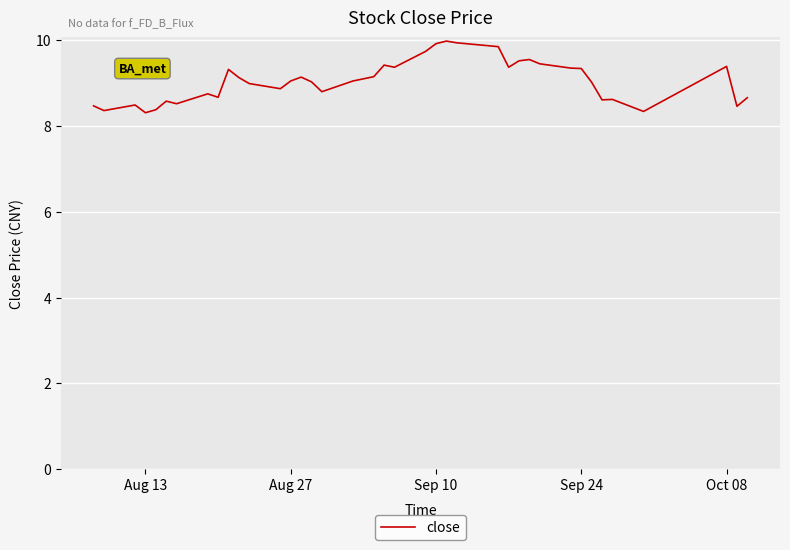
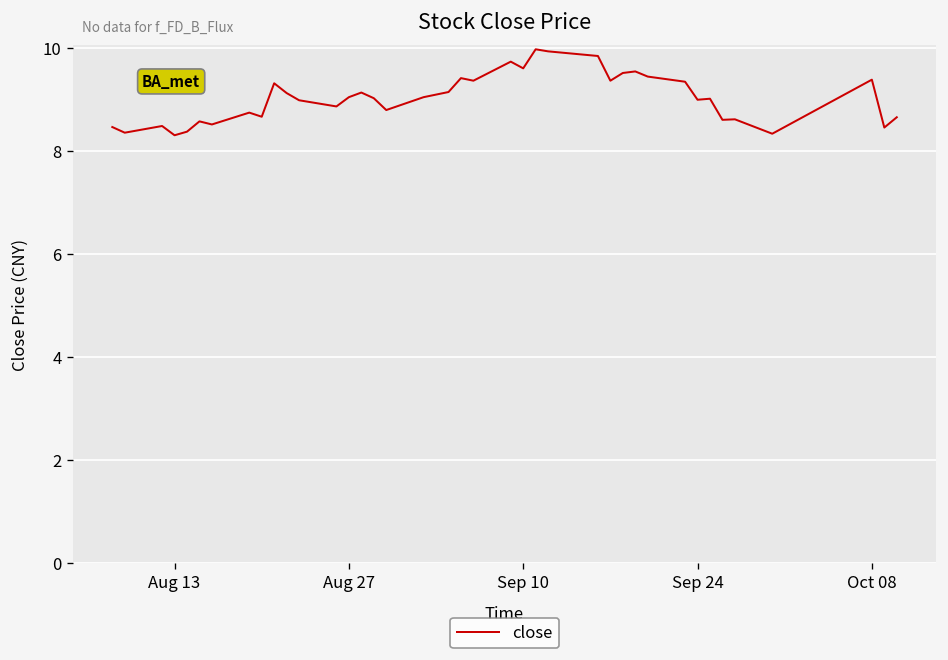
Sep 10: 9.9 -> 9.6
Sep 24: 9.3 -> 9.0
